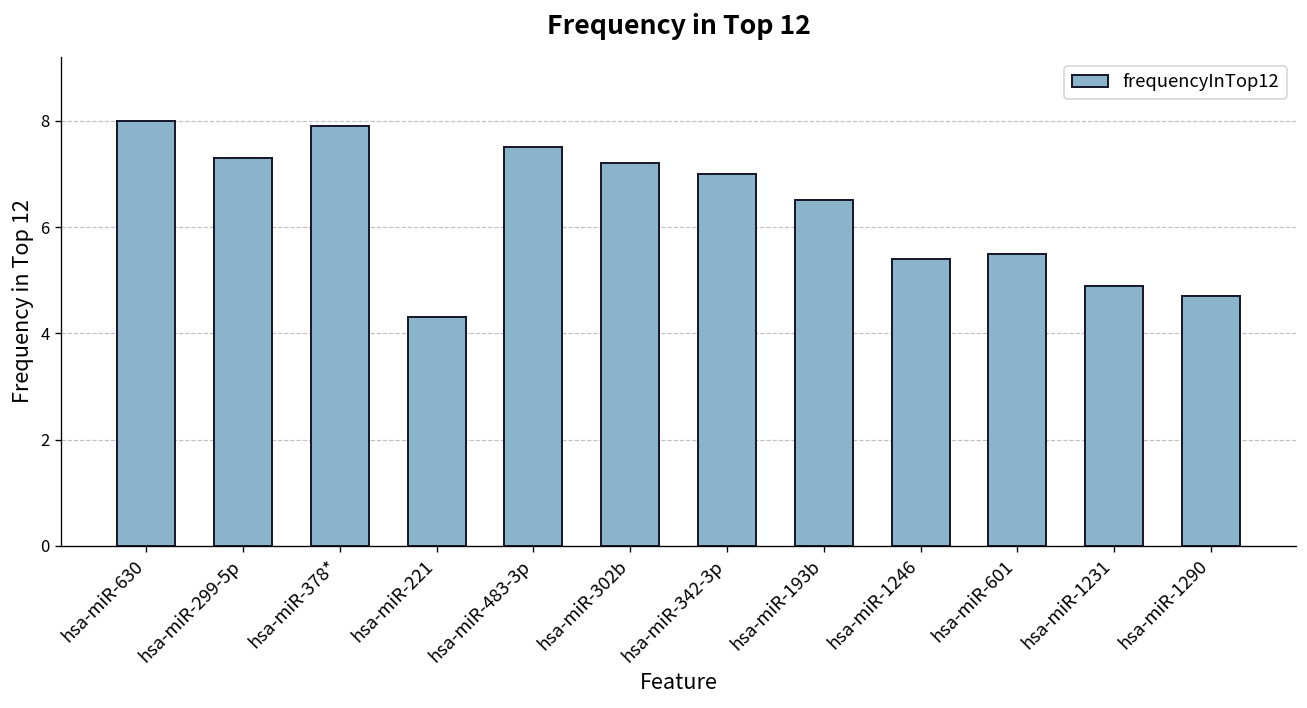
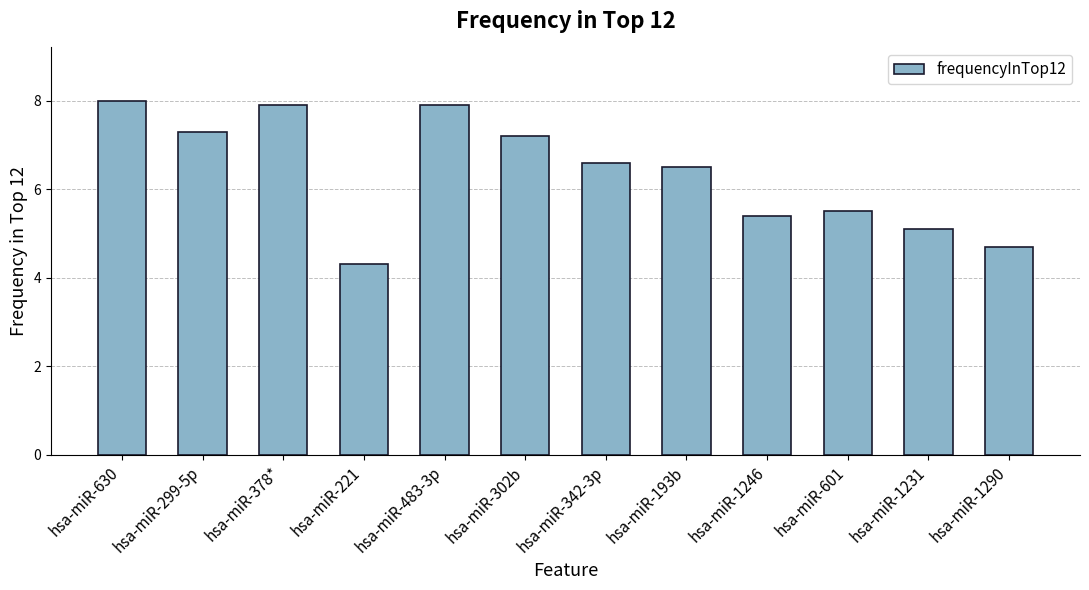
hsa-miR-483-3p: 7.5 -> 7.9
hsa-miR-342-3p: 7.0 -> 6.6
hsa-miR-1231: 4.9 -> 5.1
